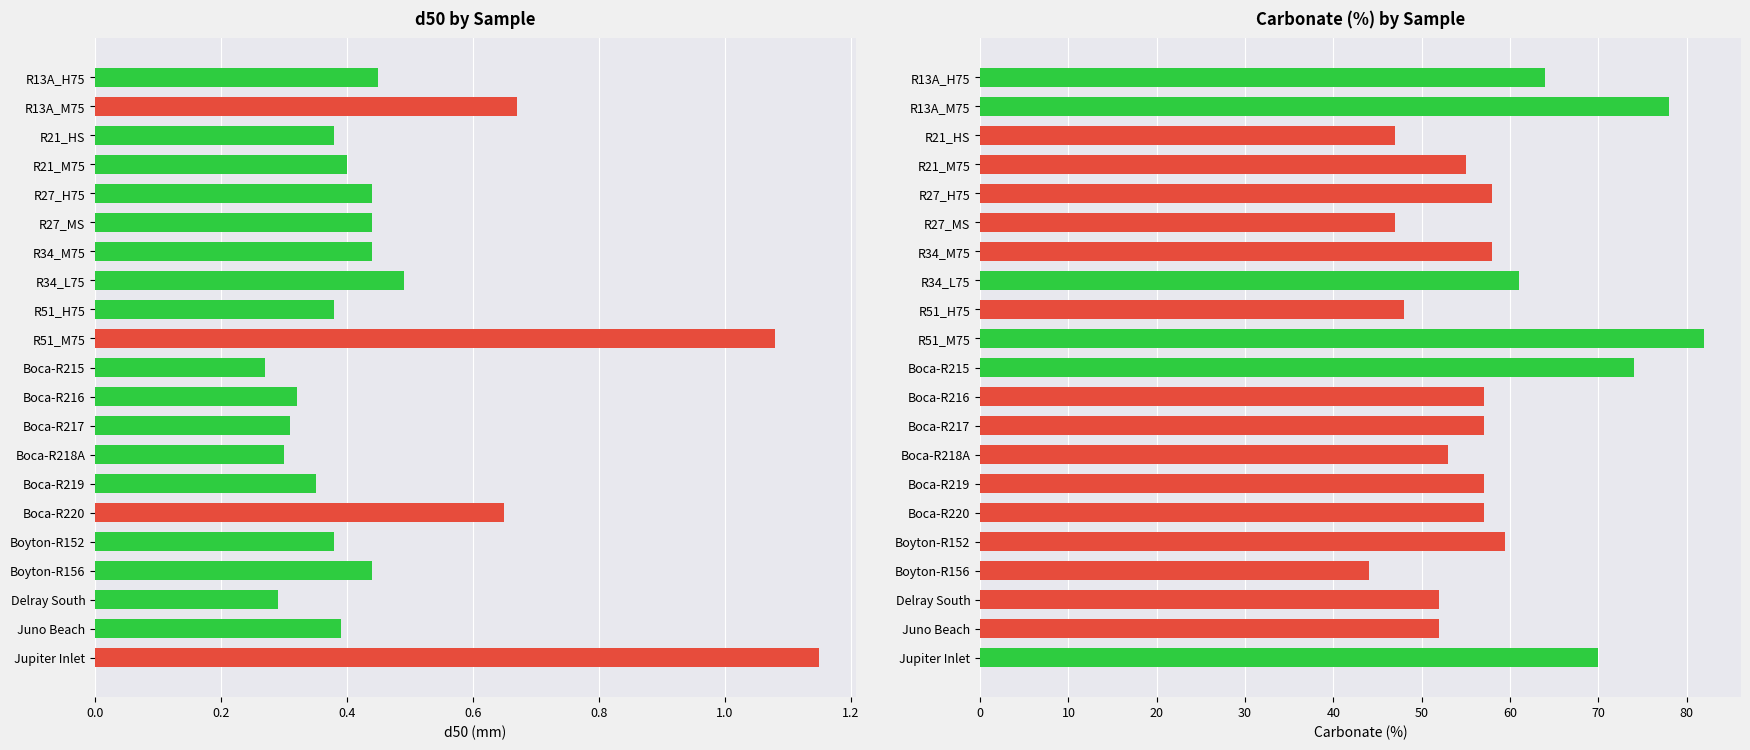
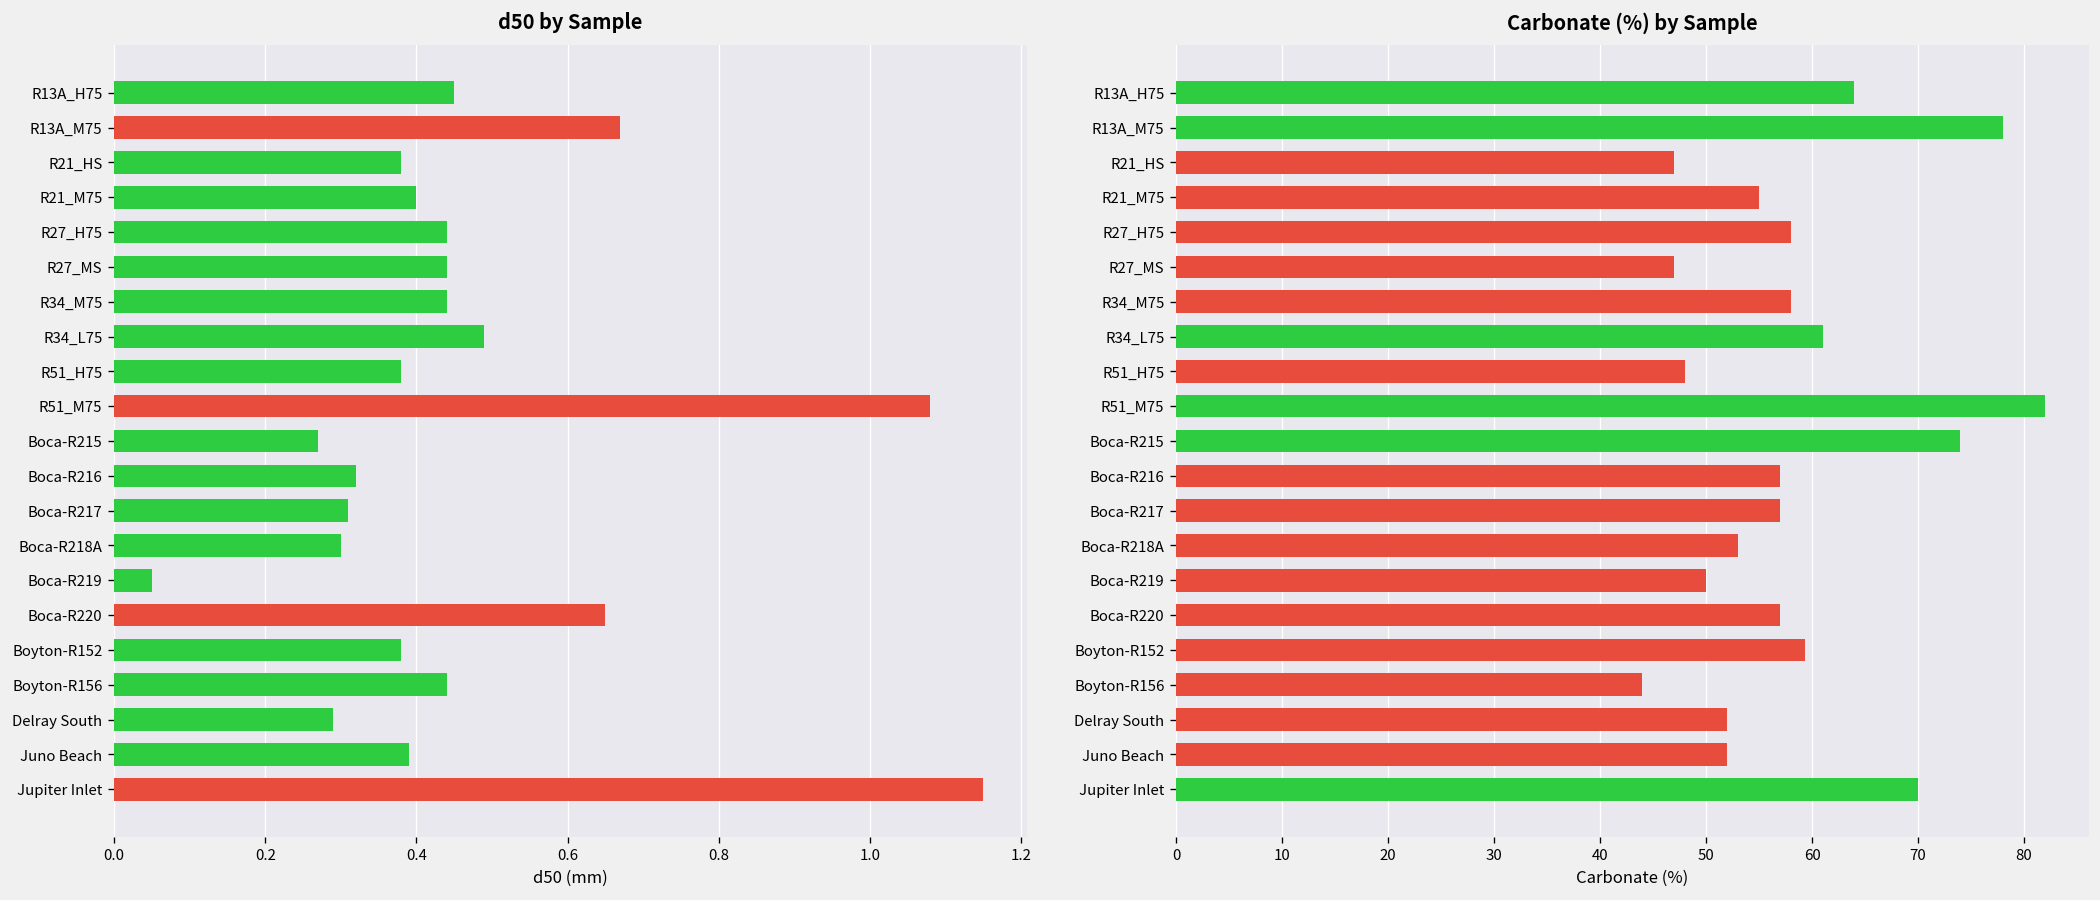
d50 by Sample, Boca-R219: 0.35 -> 0.05
Carbonate (%) by Sample, Boca-R219: 57 -> 50
